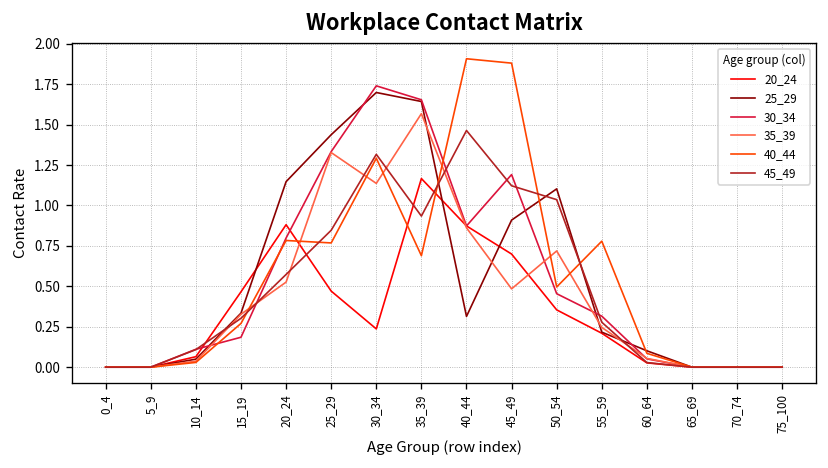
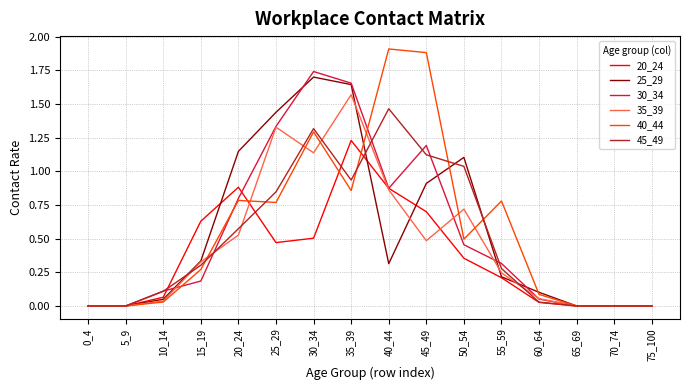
20_24, 15_19: 0.47 -> 0.63
20_24, 30_34: 0.24 -> 0.50
20_24, 35_39: 1.17 -> 1.23
40_44, 35_39: 0.69 -> 0.86
